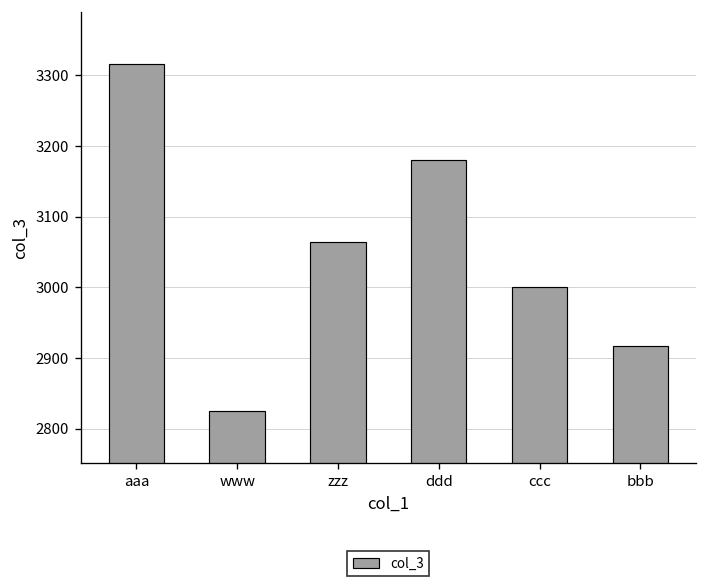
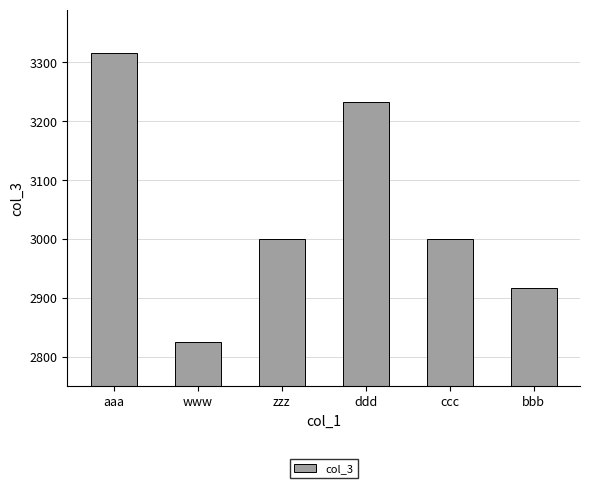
zzz: 3060 -> 3000
ddd: 3180 -> 3230
